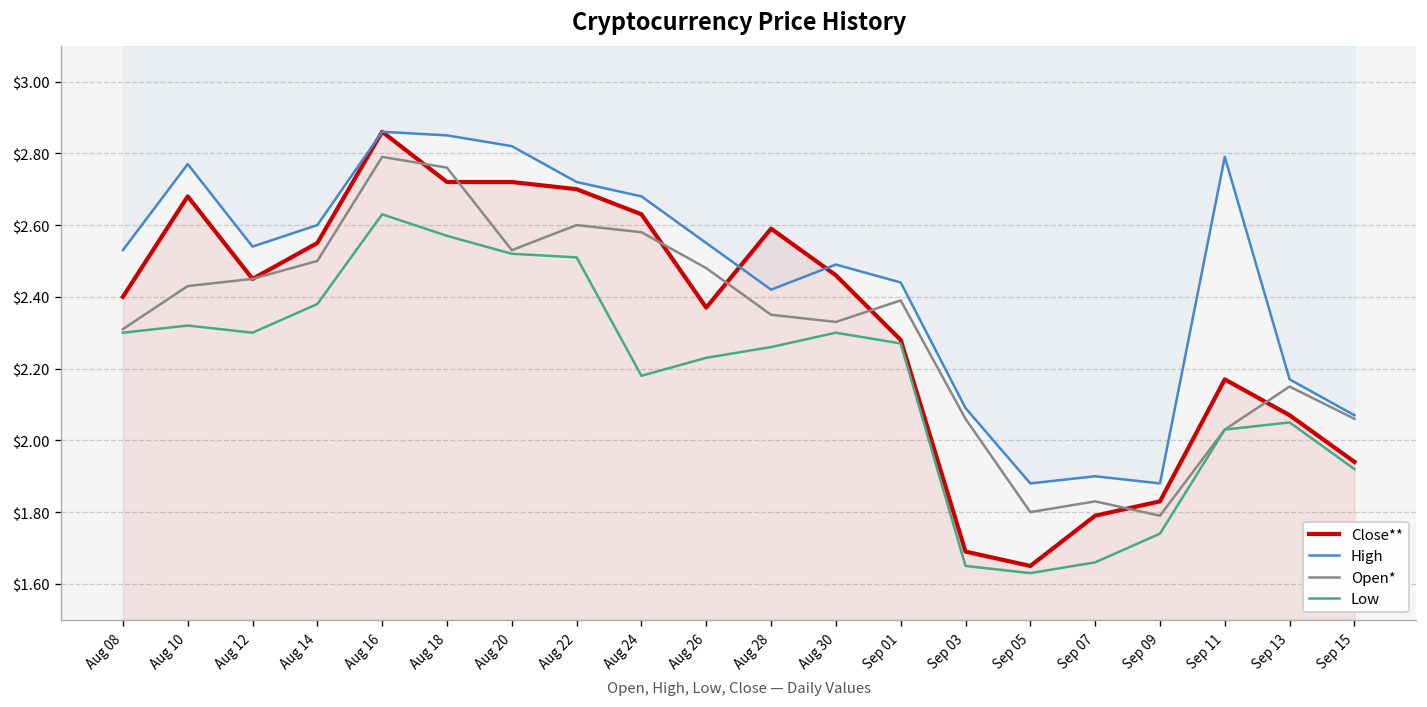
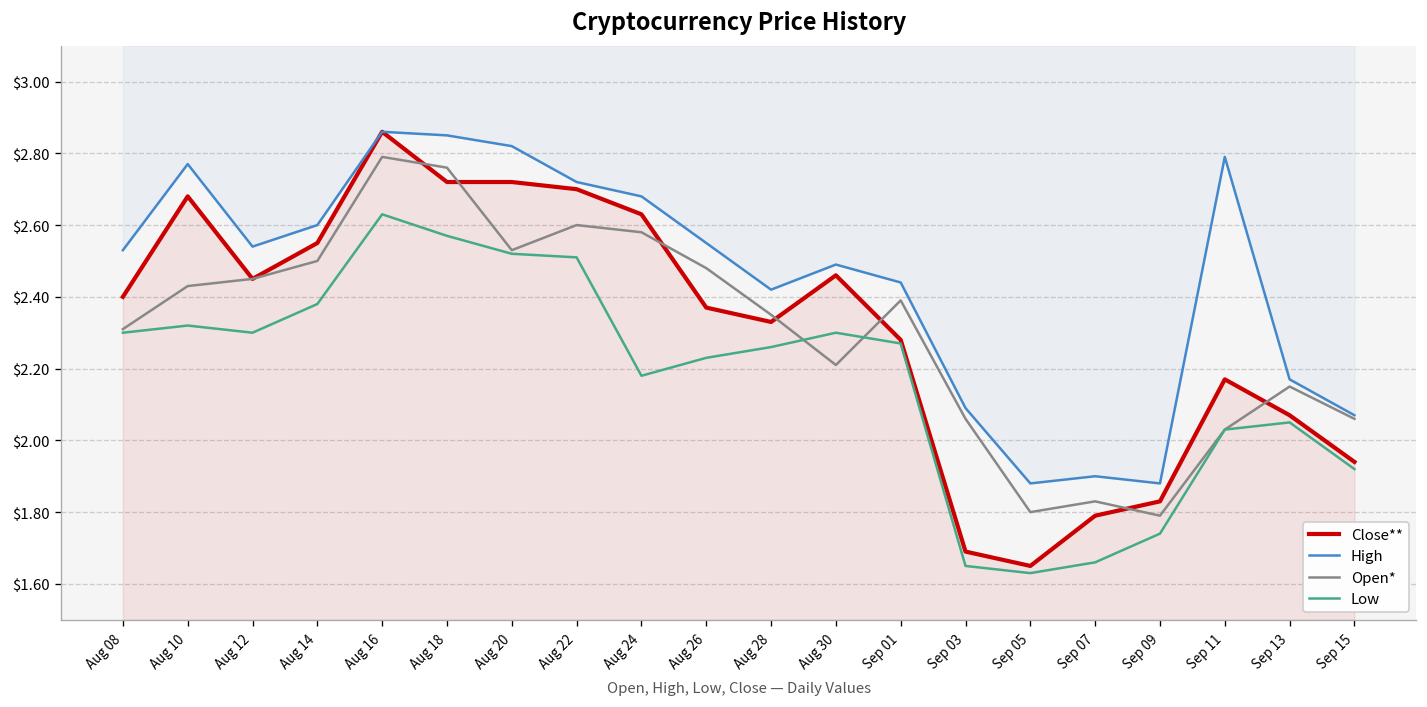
Close**, Aug 28: $2.59 -> $2.33
Open*, Aug 30: $2.33 -> $2.21
